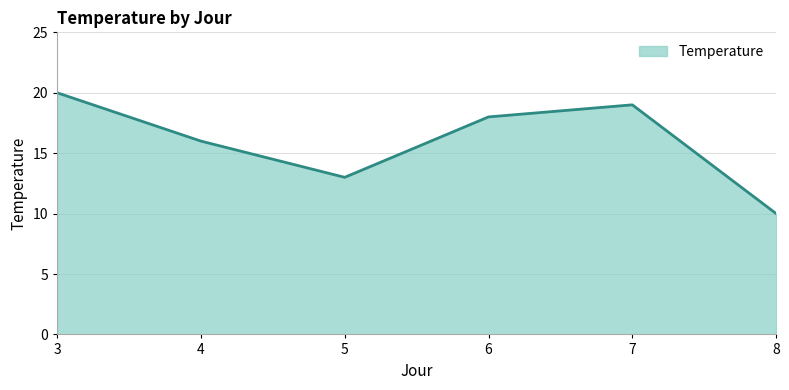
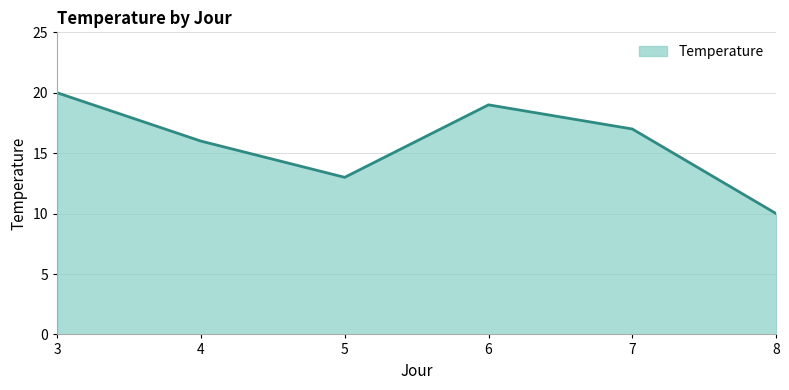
6: 18 -> 19
7: 19 -> 17
